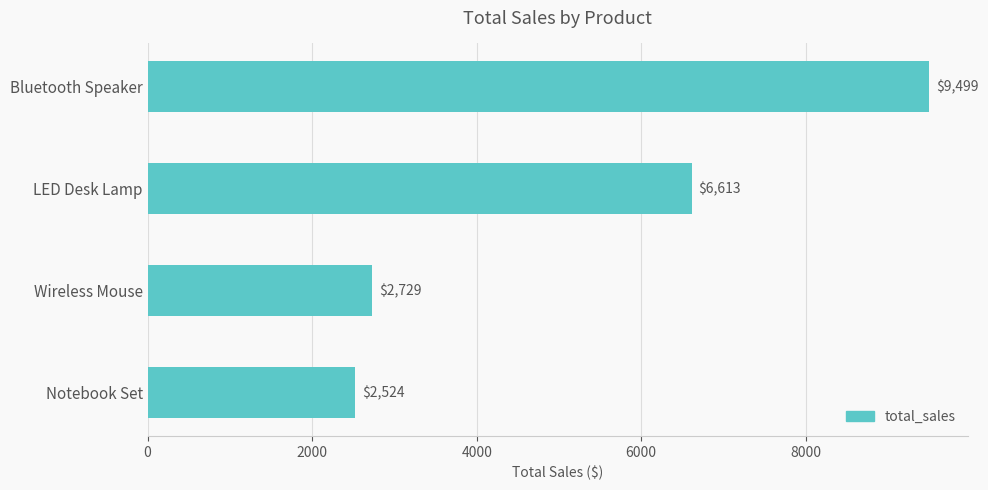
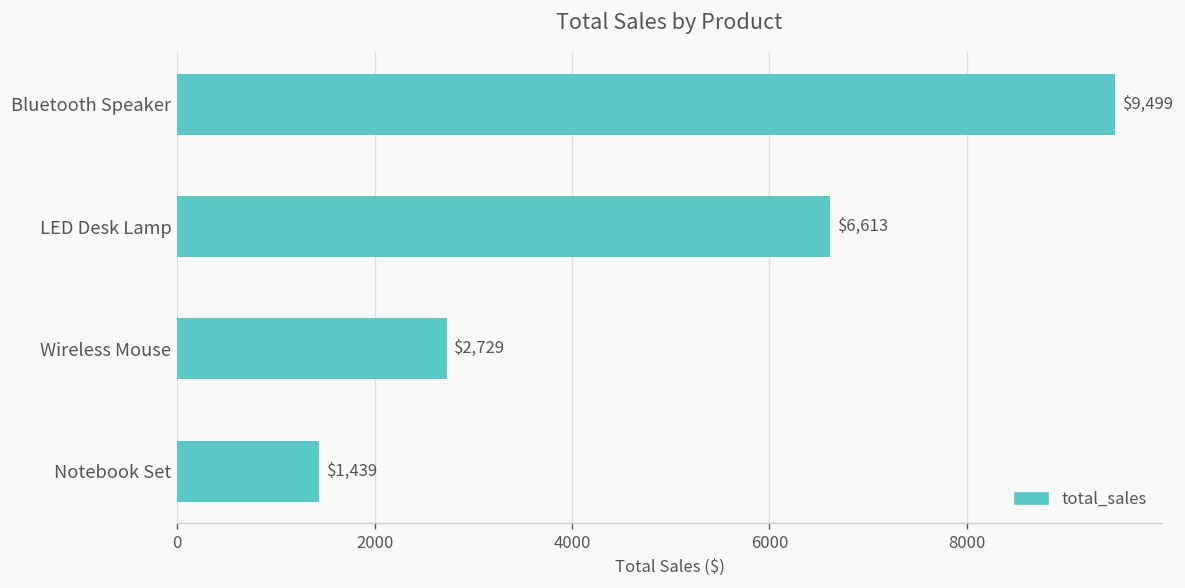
Notebook Set: $2,524 -> $1,439
